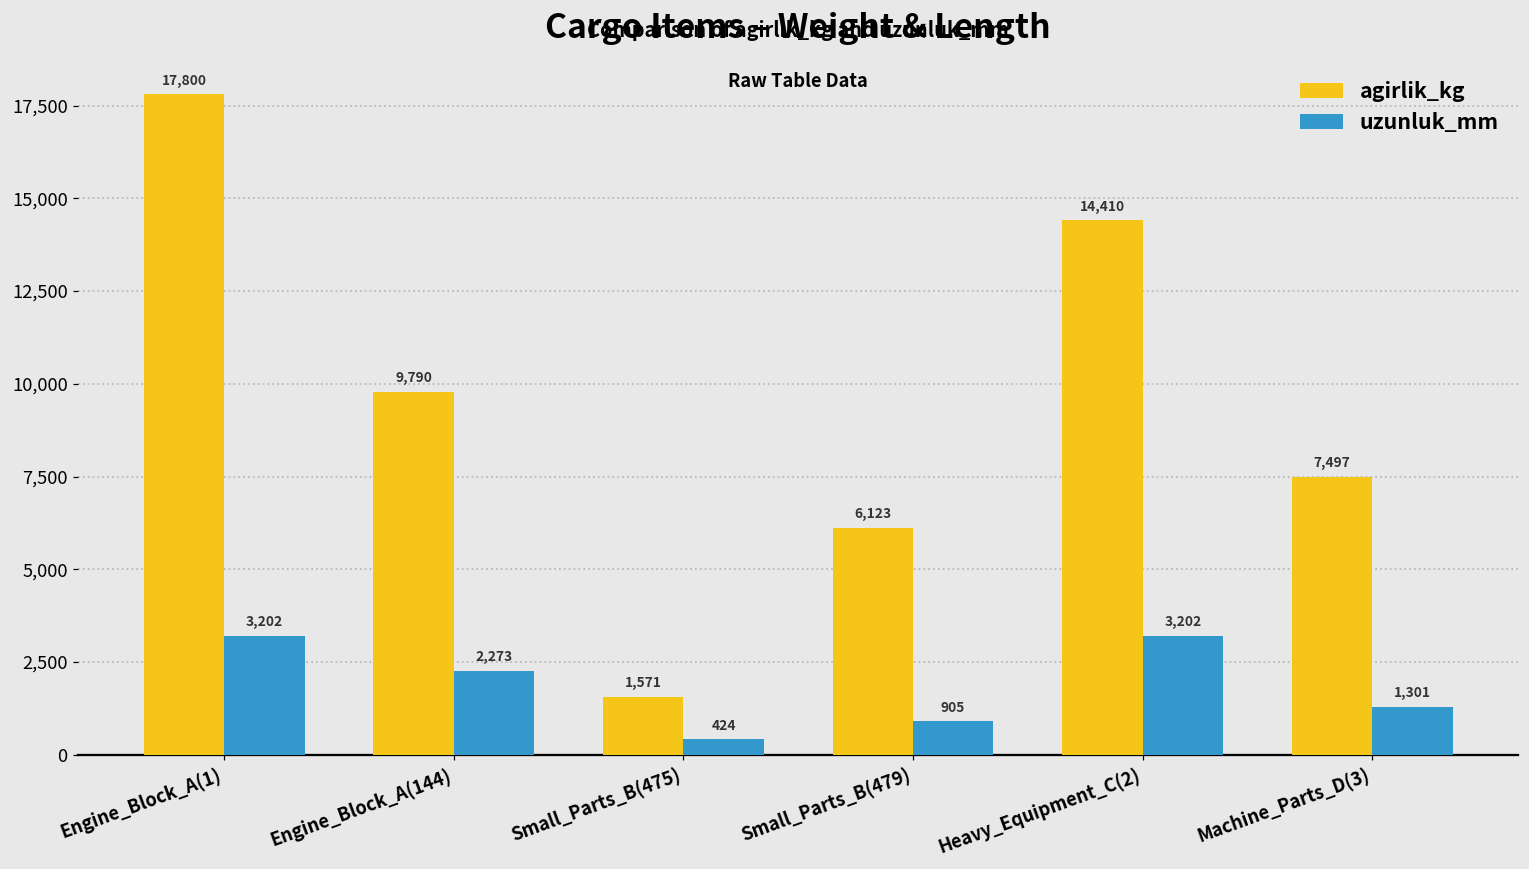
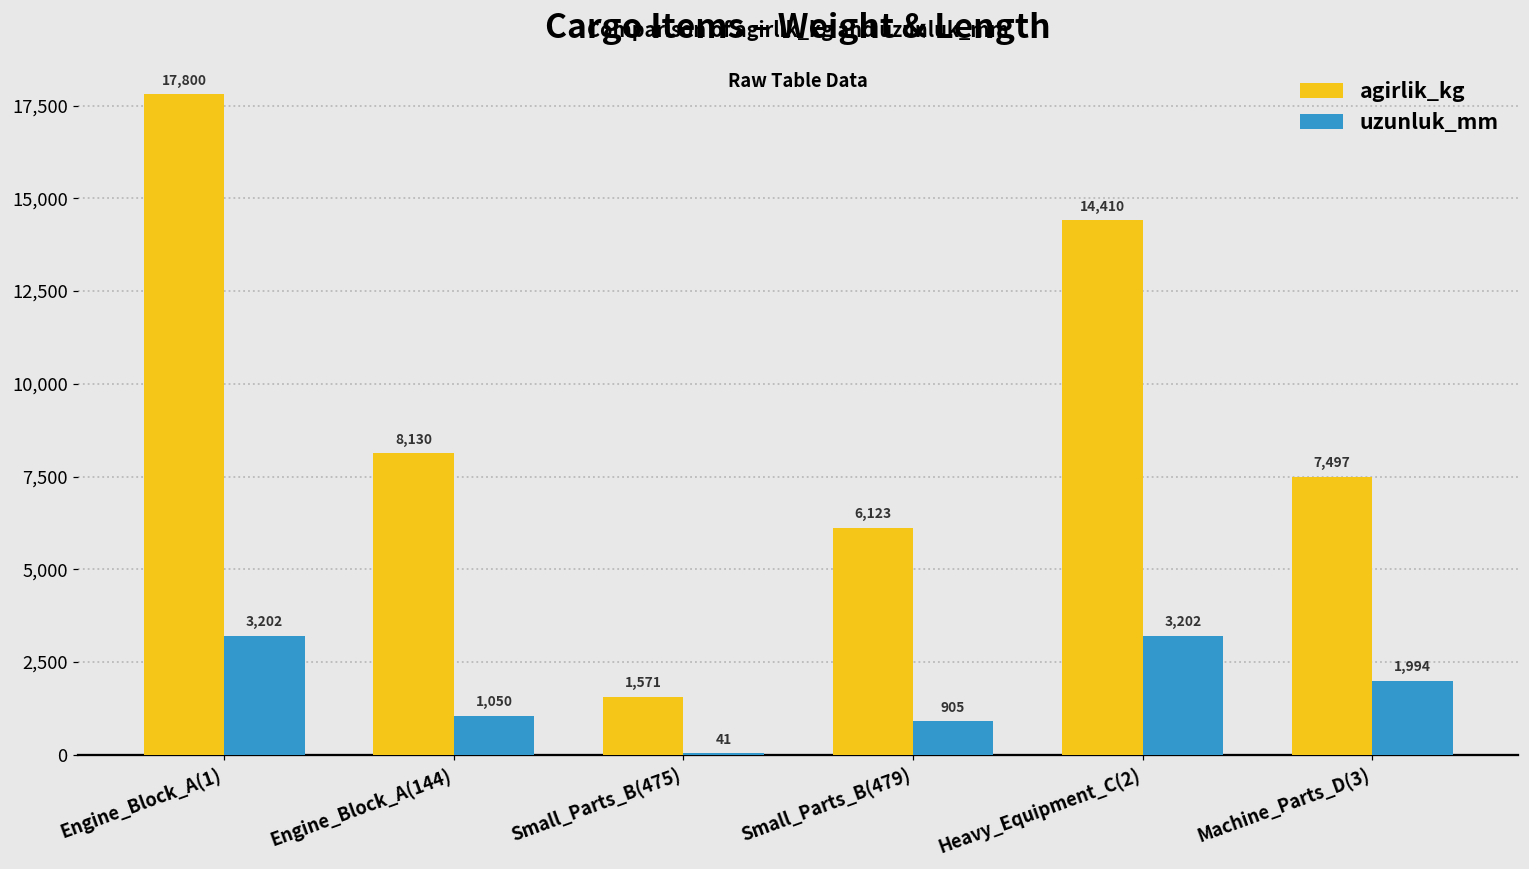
agirlik_kg, Engine_Block_A(144): 9,790 -> 8,130
uzunluk_mm, Engine_Block_A(144): 2,273 -> 1,050
uzunluk_mm, Small_Parts_B(475): 424 -> 41
uzunluk_mm, Machine_Parts_D(3): 1,301 -> 1,994
